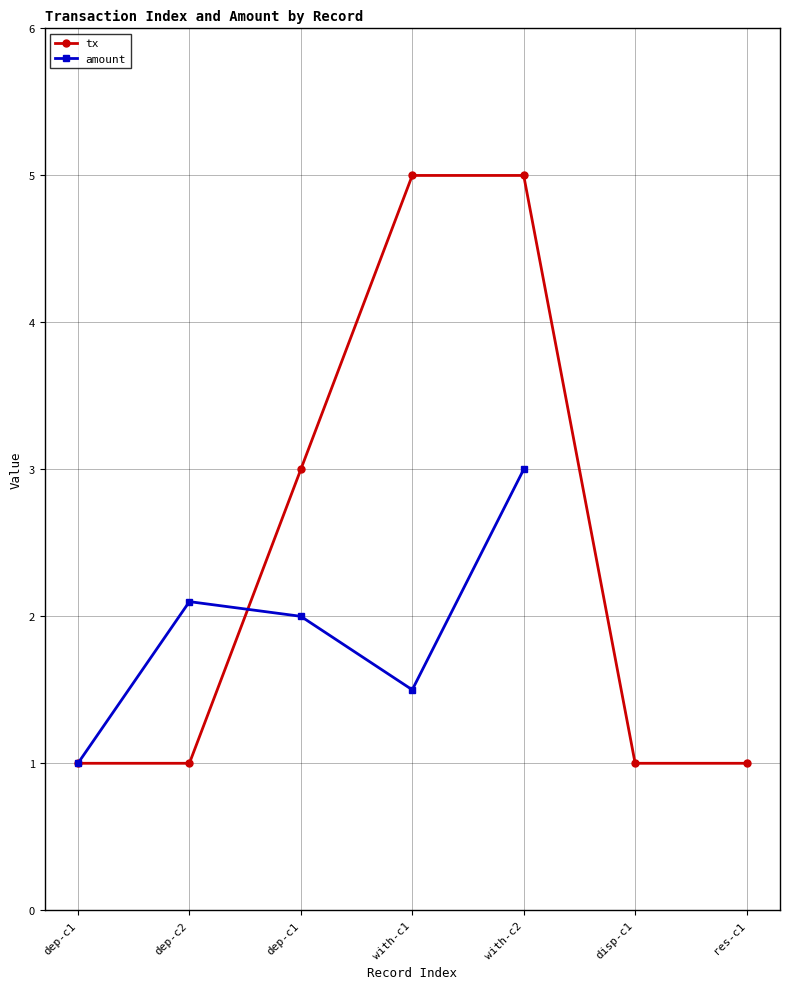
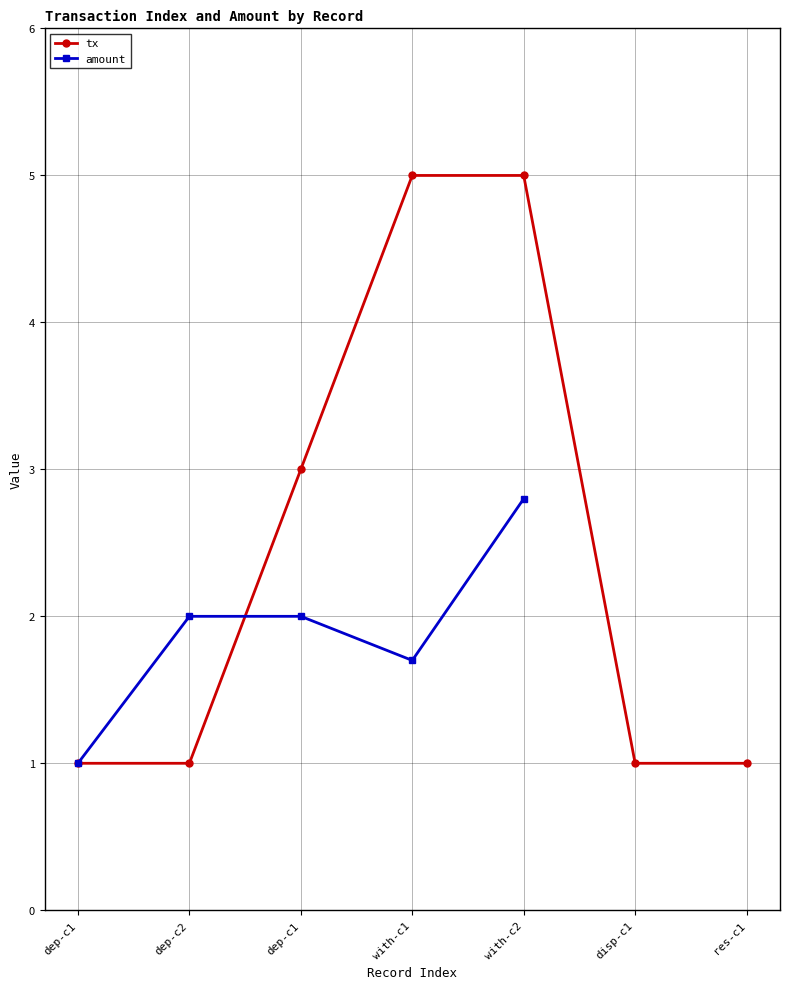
amount, dep-c2: 2.1 -> 2.0
amount, with-c1: 1.5 -> 1.7
amount, with-c2: 3.0 -> 2.8
